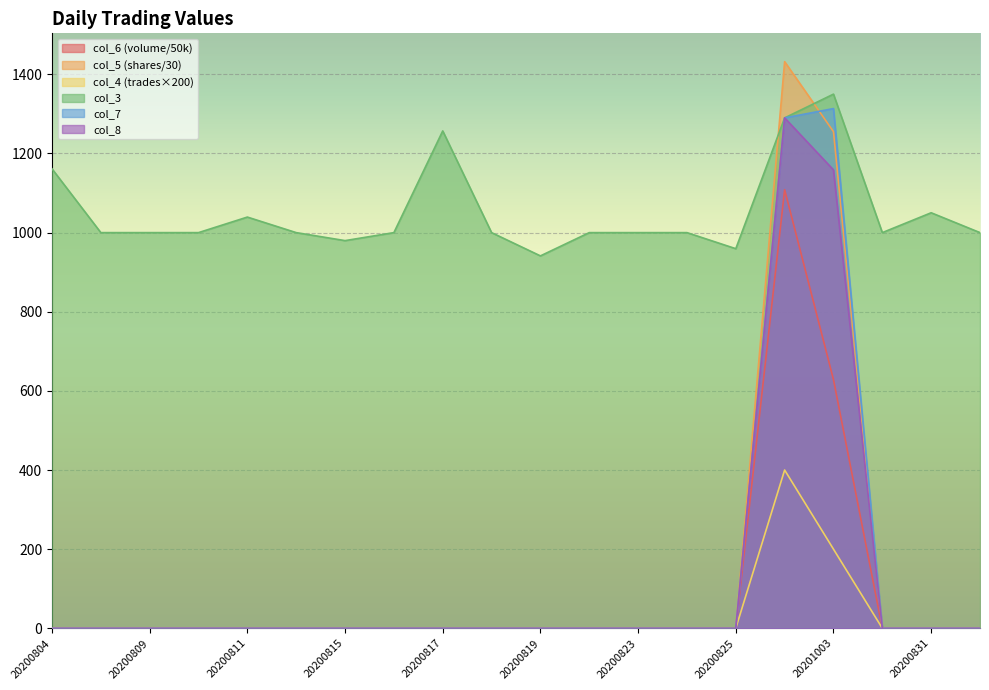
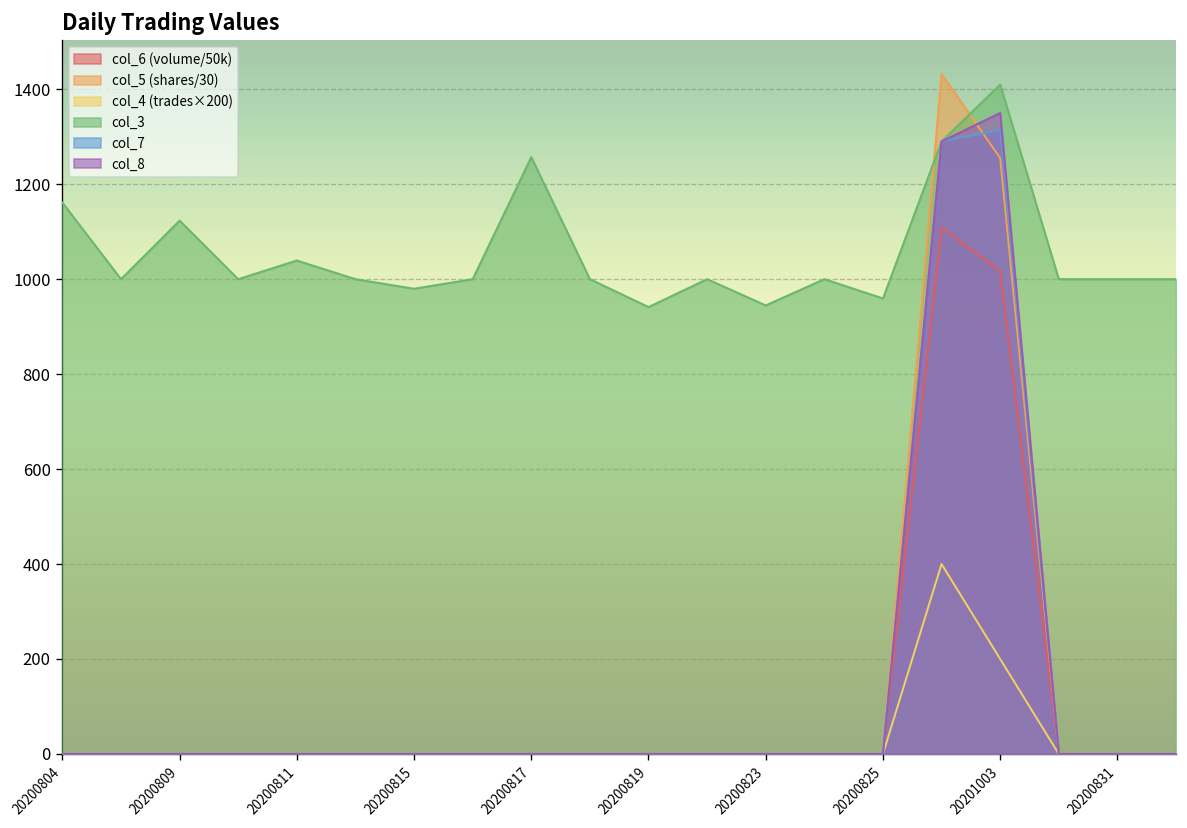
col_3, 20200809: 1000 -> 1120
col_3, 20200823: 1000 -> 940
col_6 (volume/50k), 20201003: 630 -> 1020
col_3, 20201003: 1350 -> 1410
col_8, 20201003: 1160 -> 1350
col_3, 20200831: 1050 -> 1000
